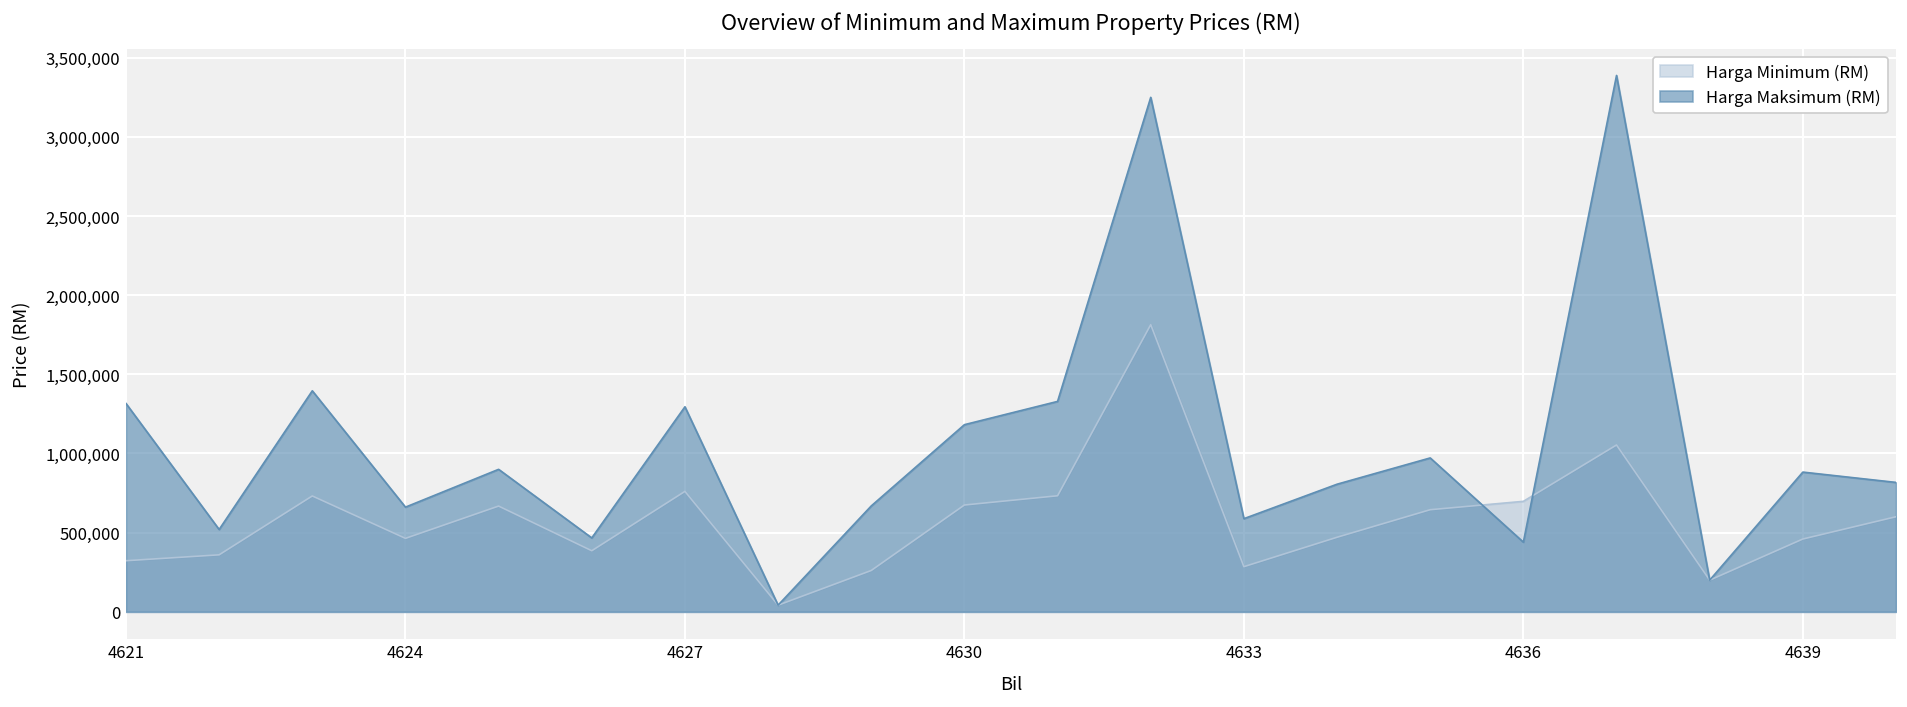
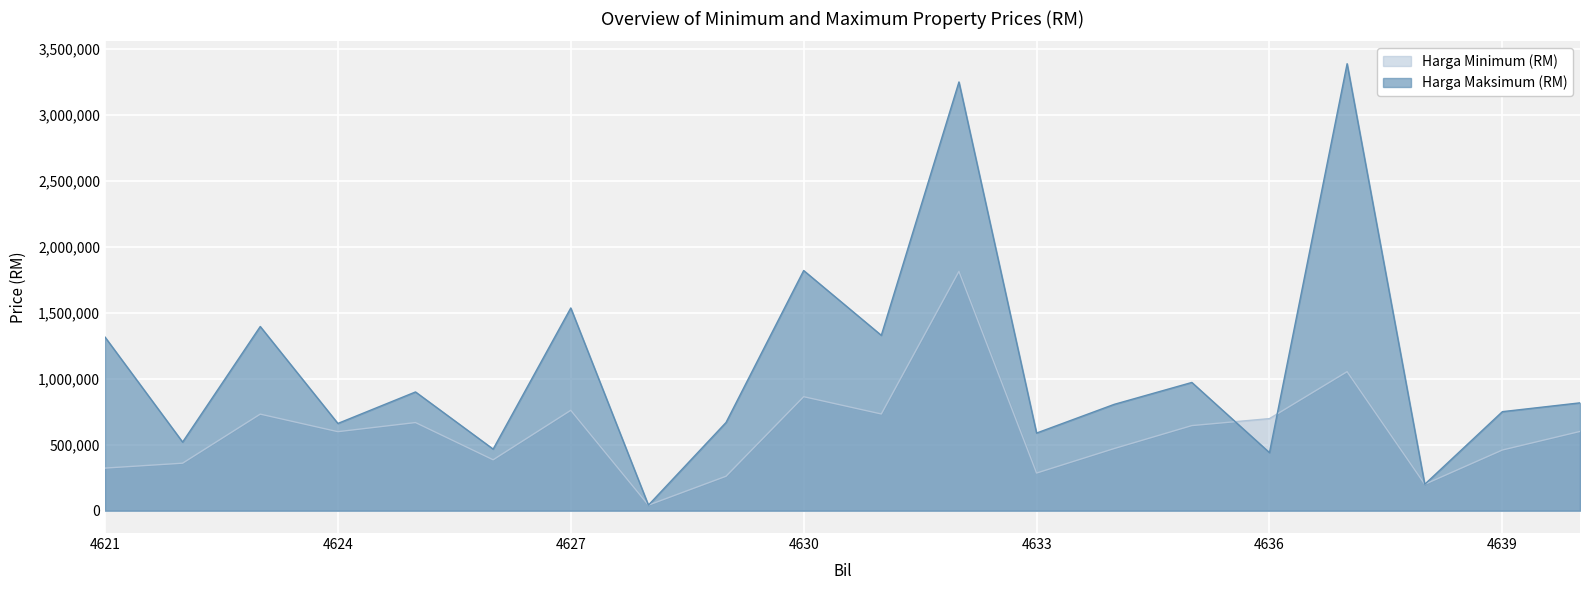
Harga Minimum (RM), 4624: 460,000 -> 600,000
Harga Maksimum (RM), 4627: 1,300,000 -> 1,540,000
Harga Minimum (RM), 4630: 670,000 -> 860,000
Harga Maksimum (RM), 4630: 1,180,000 -> 1,820,000
Harga Maksimum (RM), 4639: 880,000 -> 750,000
